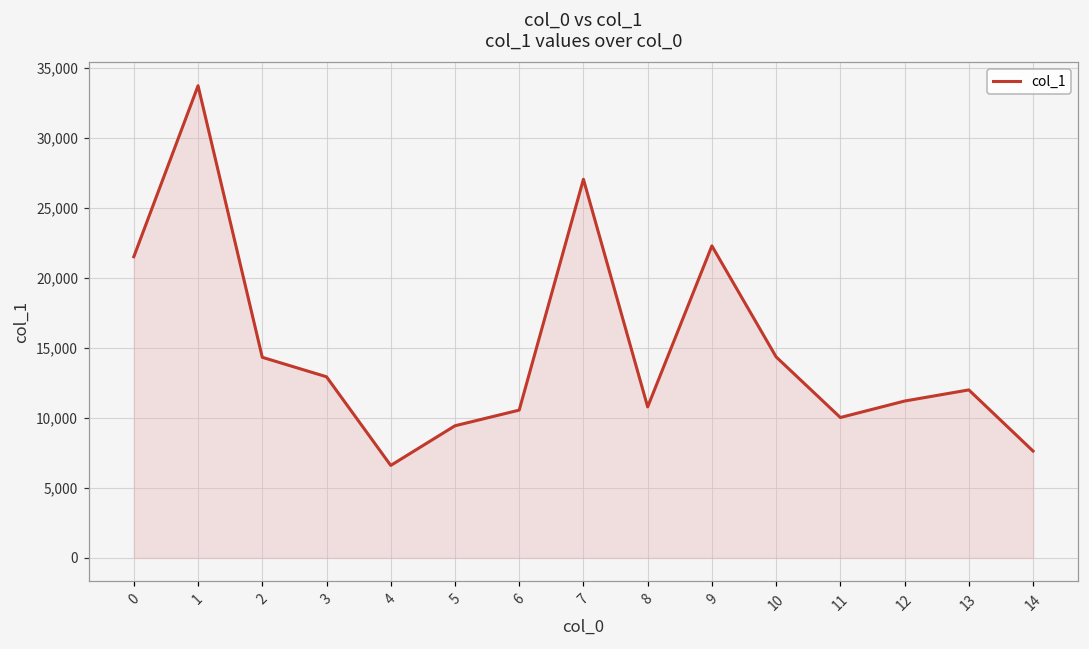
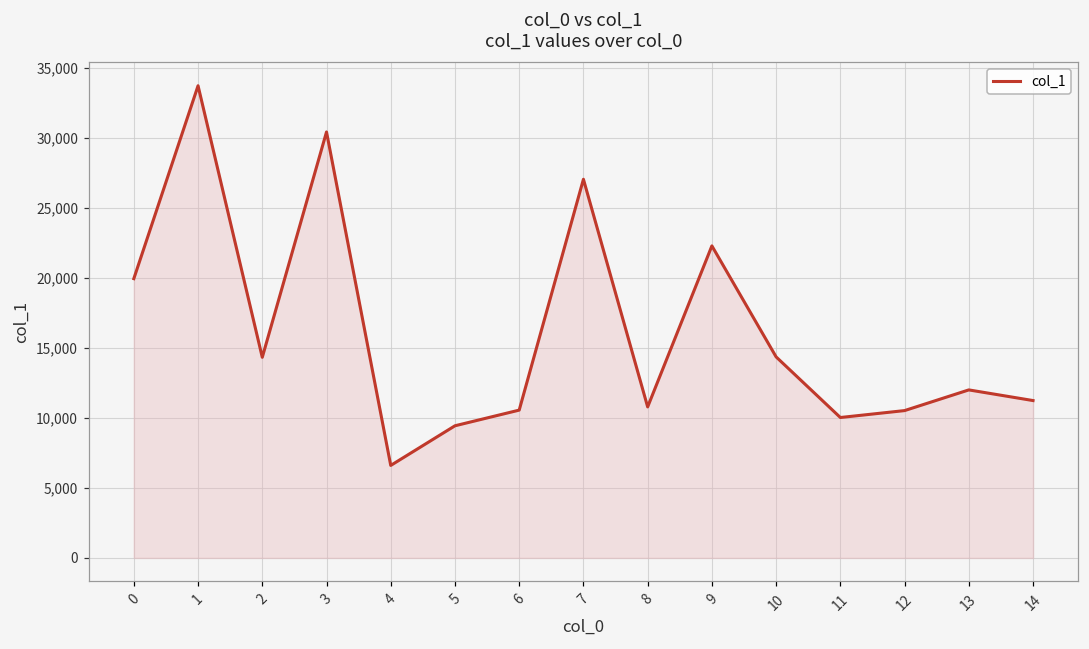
0: 21,500 -> 20,000
3: 12,900 -> 30,400
12: 11,200 -> 10,500
14: 7,600 -> 11,200
